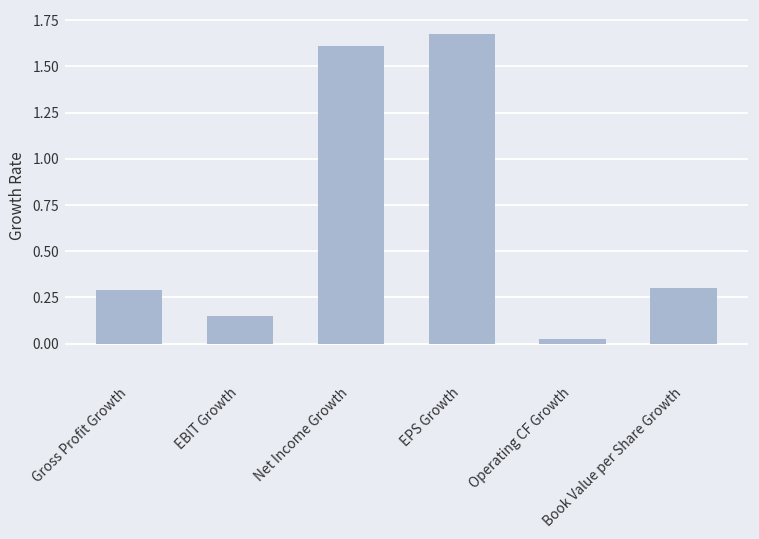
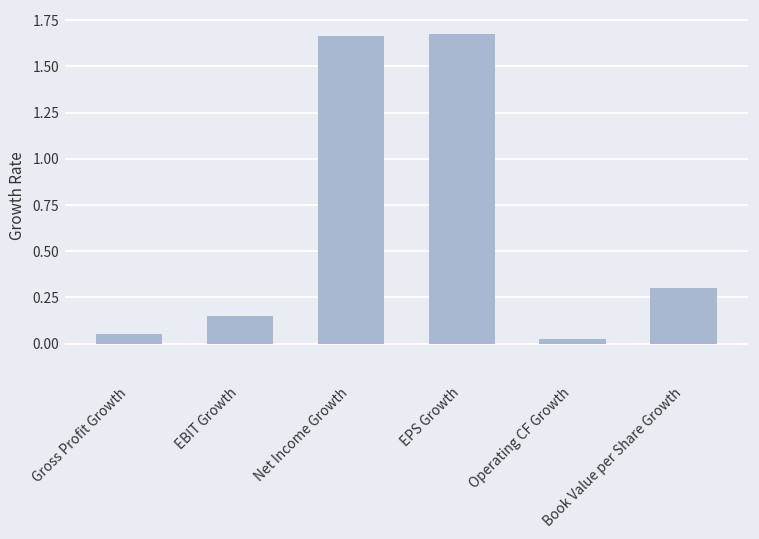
Gross Profit Growth: 0.29 -> 0.05
Net Income Growth: 1.61 -> 1.66
